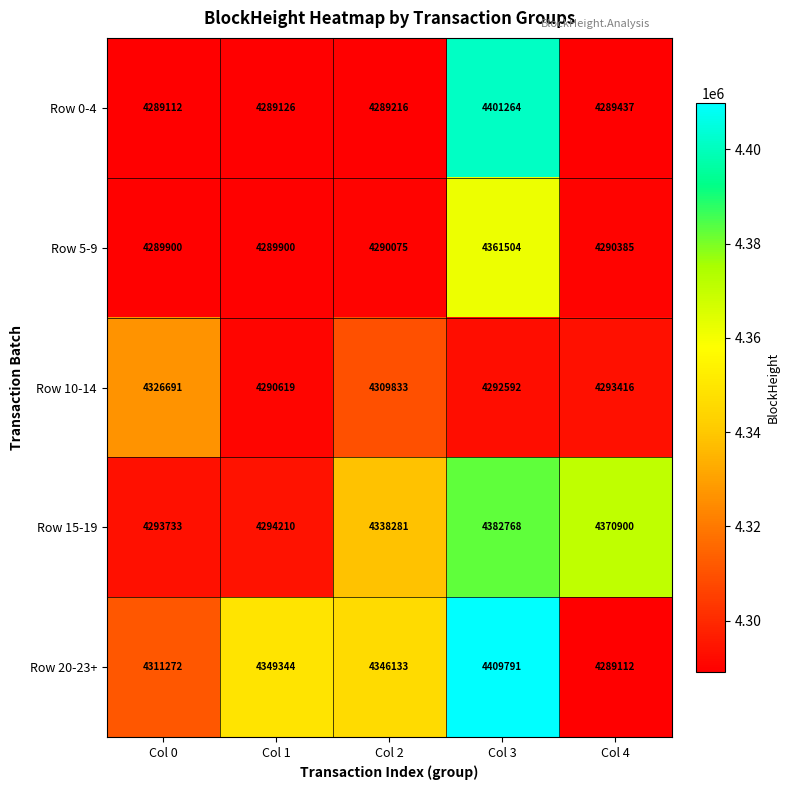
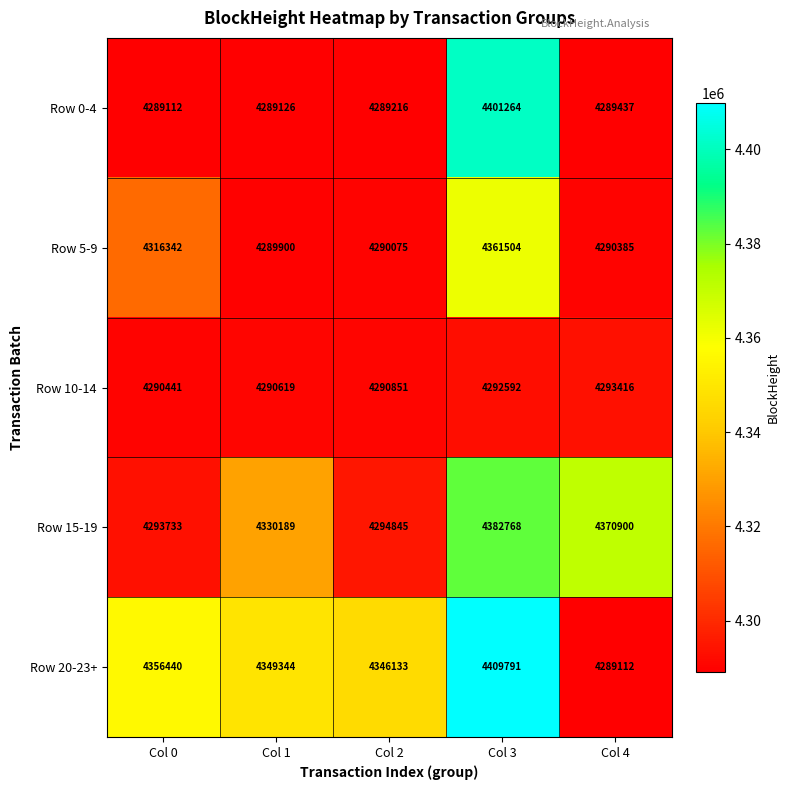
Row 5-9, Col 0: 4289900 -> 4316342
Row 10-14, Col 0: 4326691 -> 4290441
Row 10-14, Col 2: 4309833 -> 4290851
Row 15-19, Col 1: 4294210 -> 4330189
Row 15-19, Col 2: 4338281 -> 4294845
Row 20-23+, Col 0: 4311272 -> 4356440
